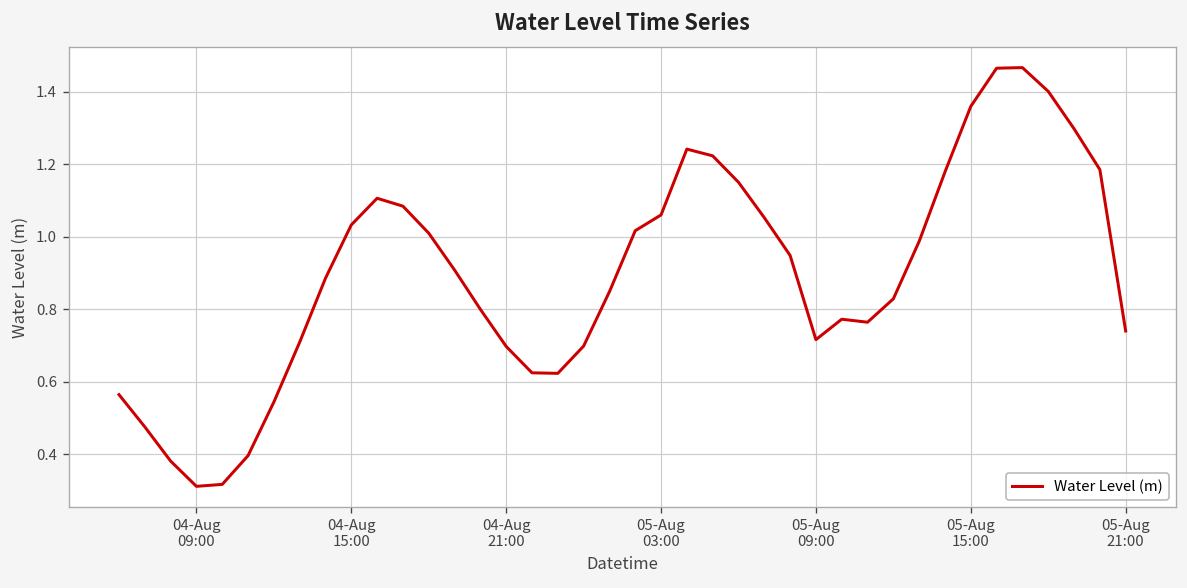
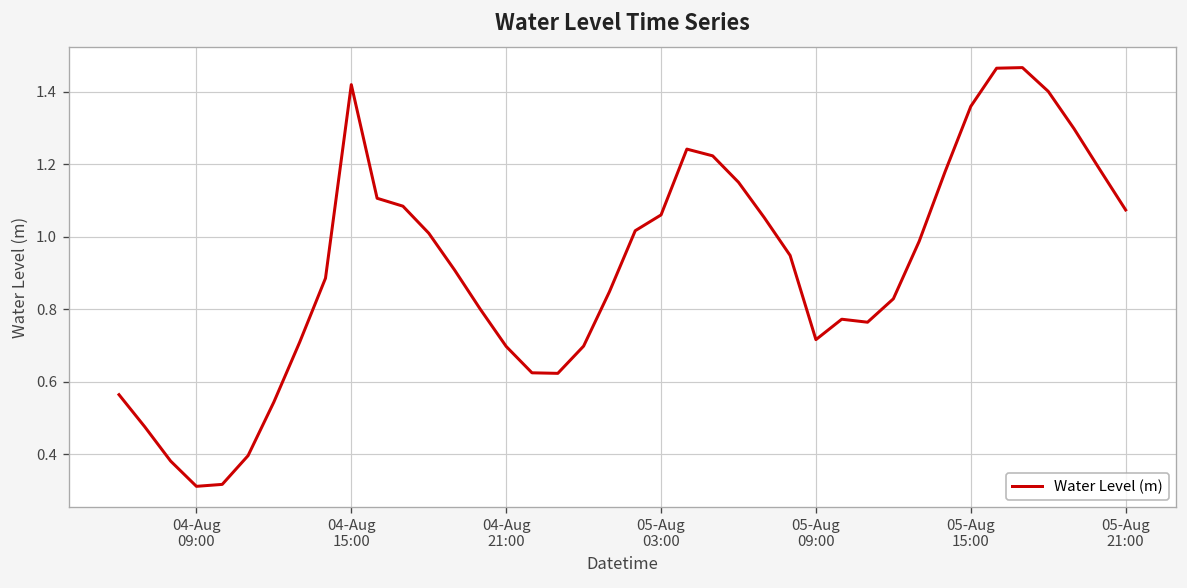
04-Aug 15:00: 1.03 -> 1.42
05-Aug 21:00: 0.74 -> 1.07
